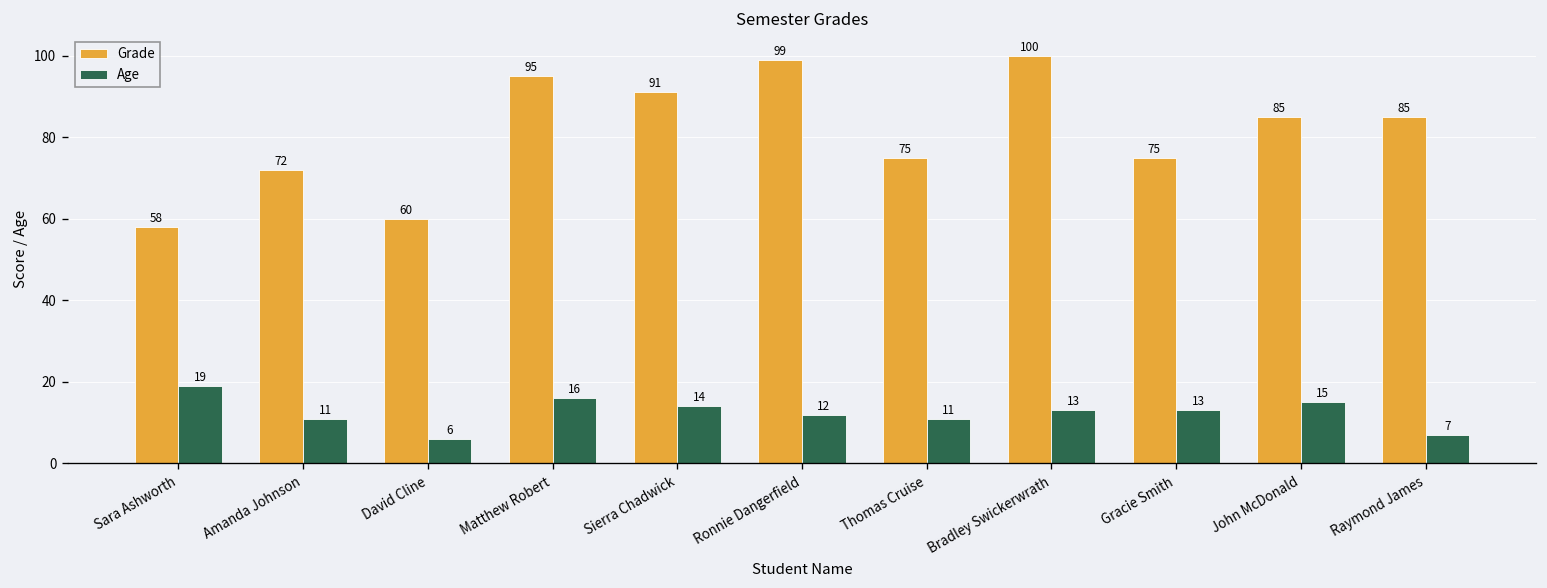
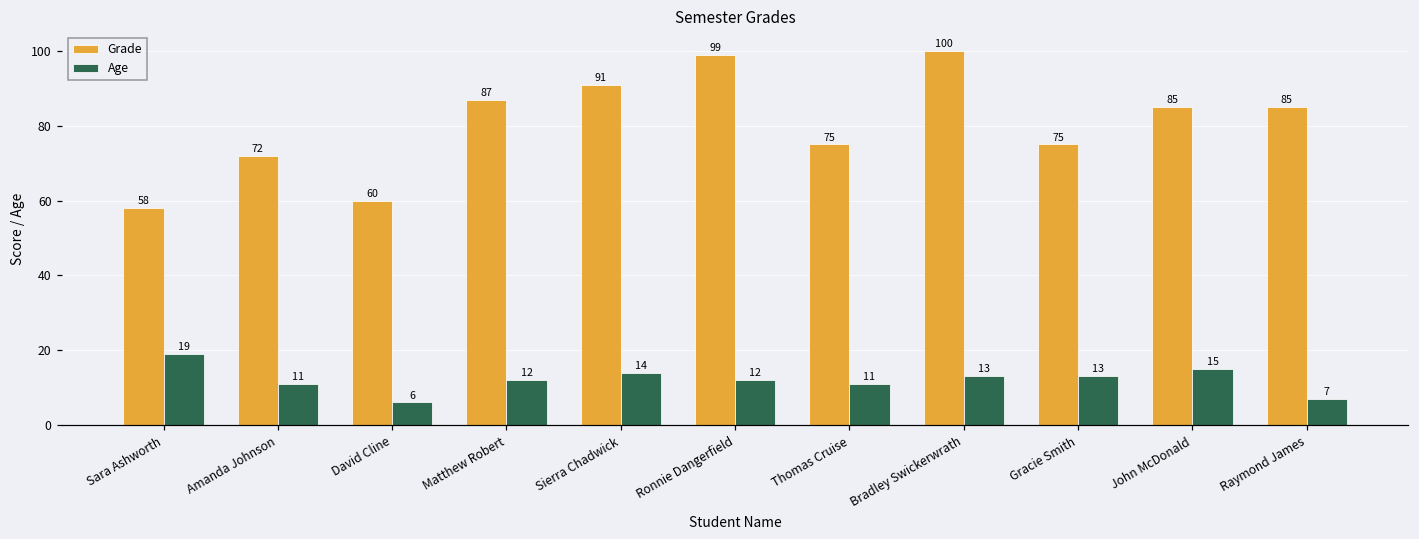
Grade, Matthew Robert: 95 -> 87
Age, Matthew Robert: 16 -> 12
